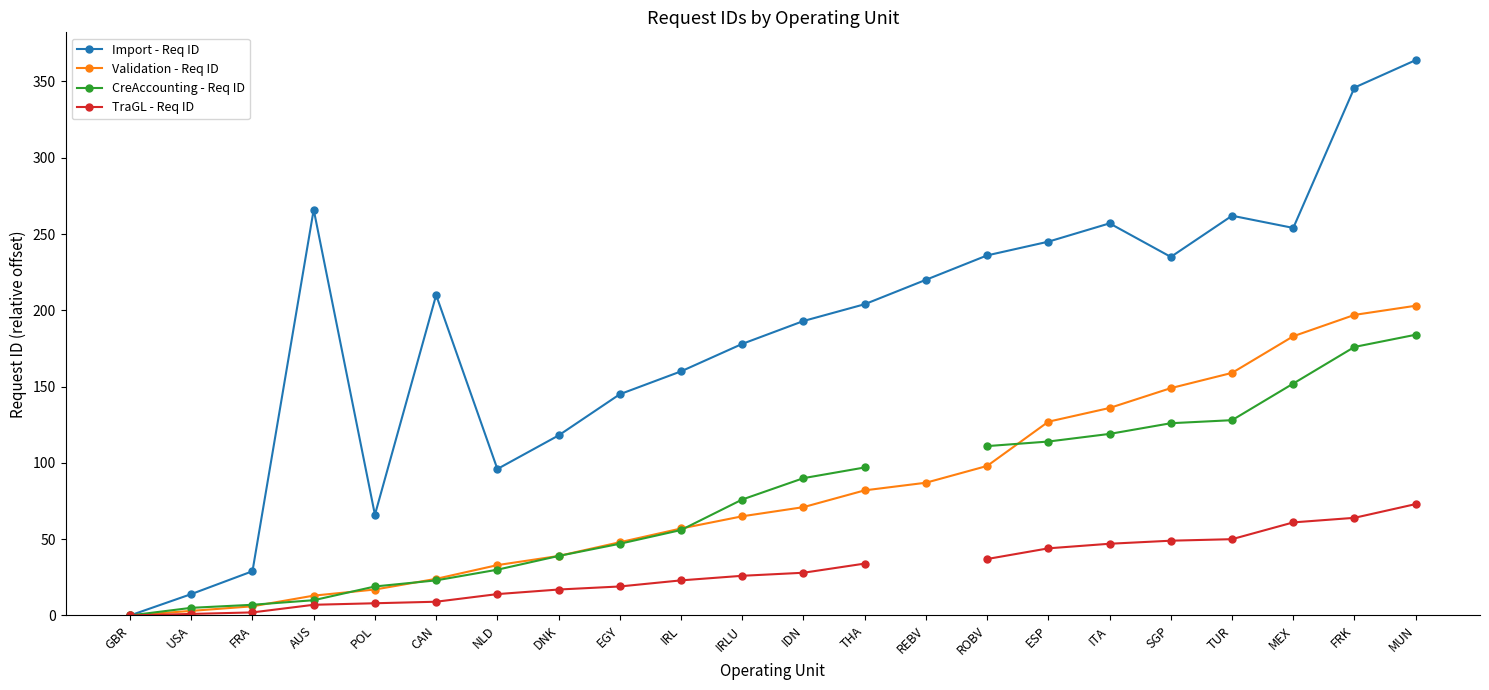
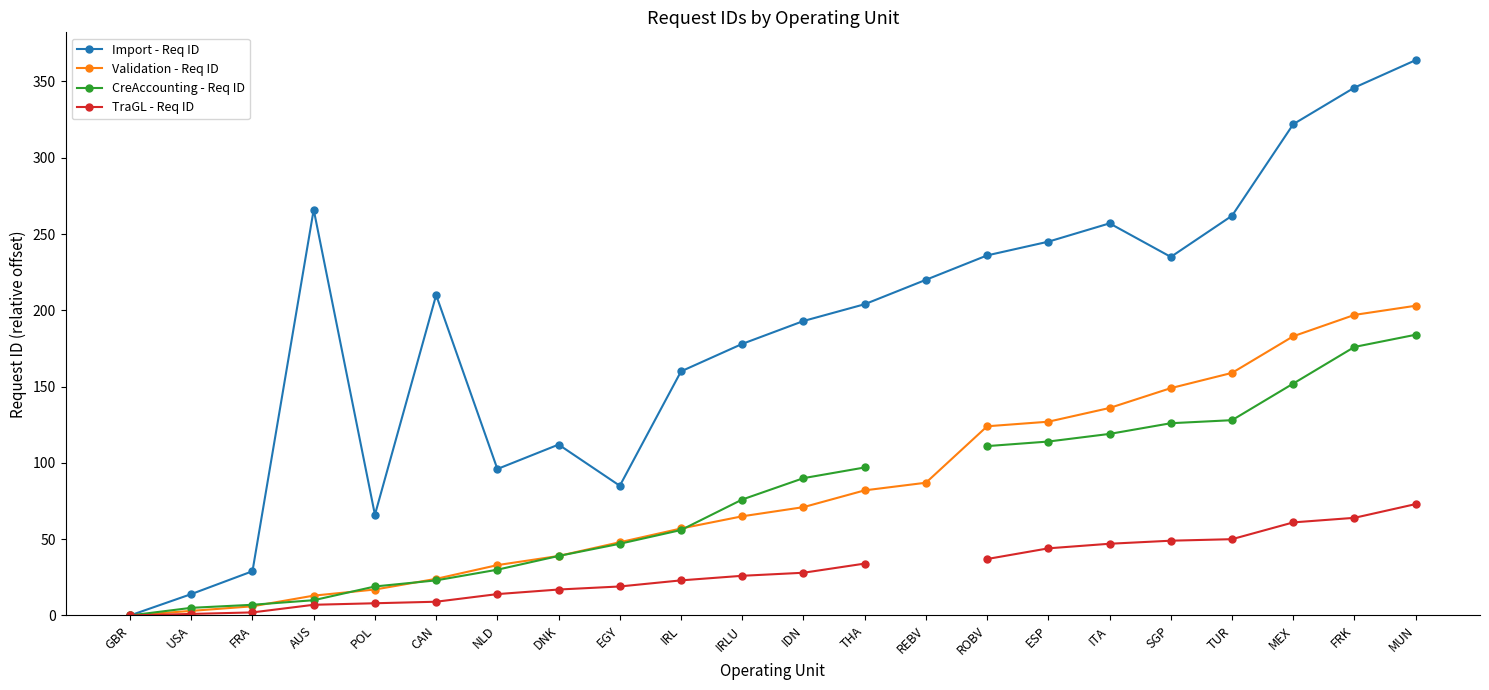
Import - Req ID, DNK: 118 -> 112
Import - Req ID, EGY: 145 -> 85
Validation - Req ID, ROBV: 98 -> 124
Import - Req ID, MEX: 254 -> 322
